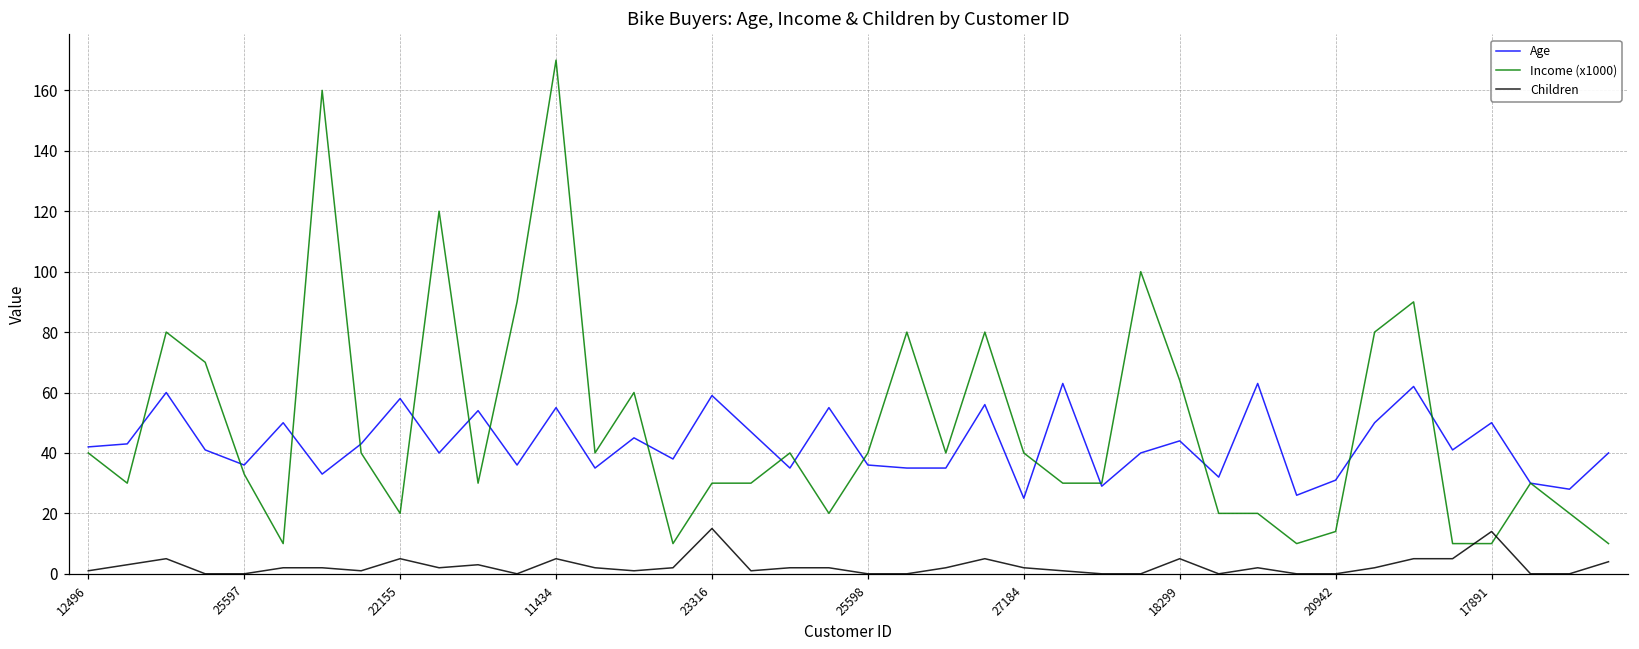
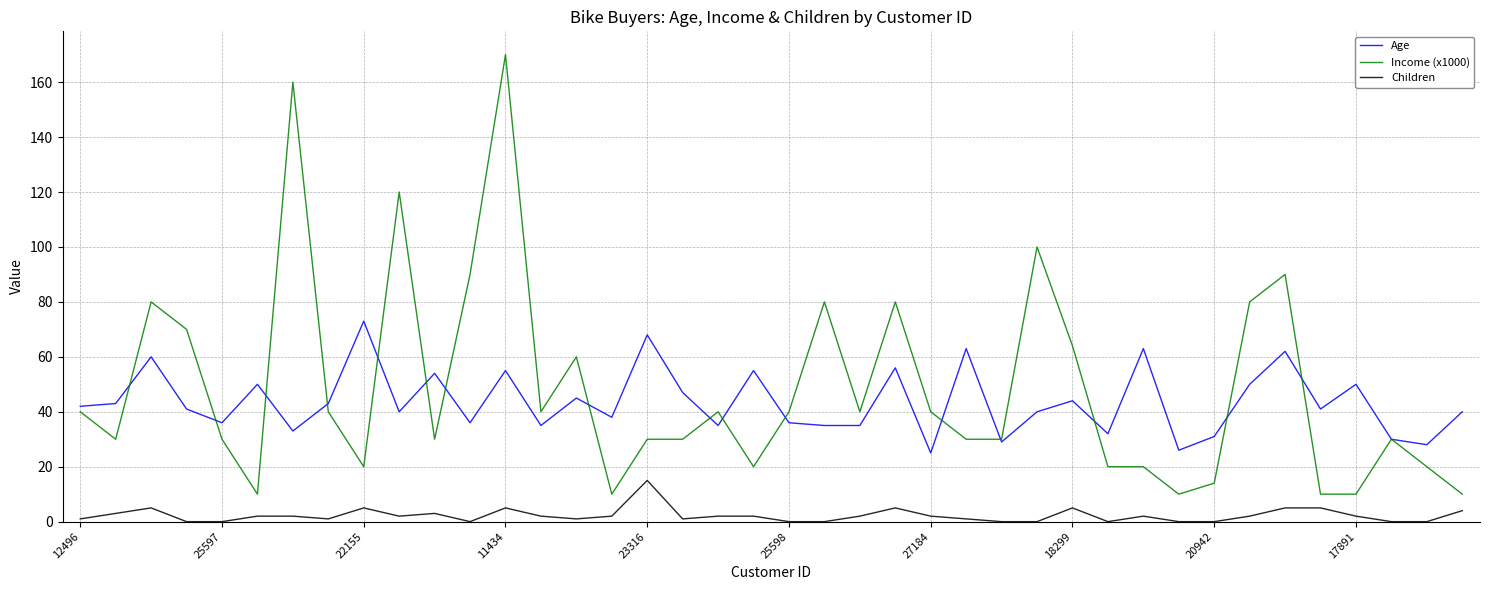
Income (x1000), 25597: 33 -> 30
Age, 22155: 58 -> 73
Age, 23316: 59 -> 68
Children, 17891: 14 -> 2
